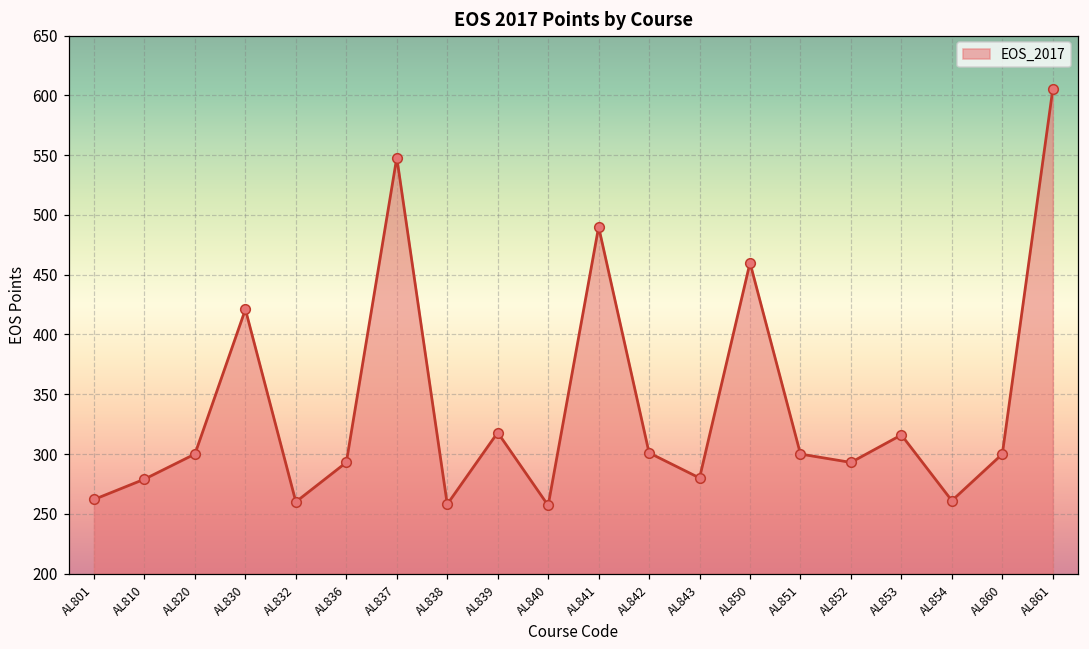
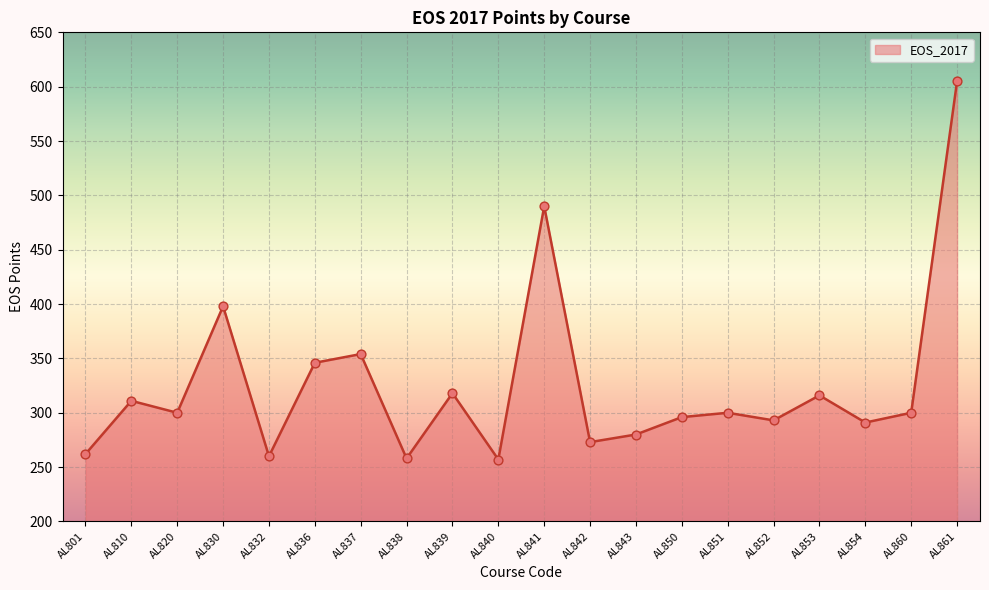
AL810: 279 -> 311
AL830: 421 -> 398
AL836: 293 -> 346
AL837: 548 -> 354
AL842: 301 -> 273
AL850: 460 -> 296
AL854: 261 -> 291
